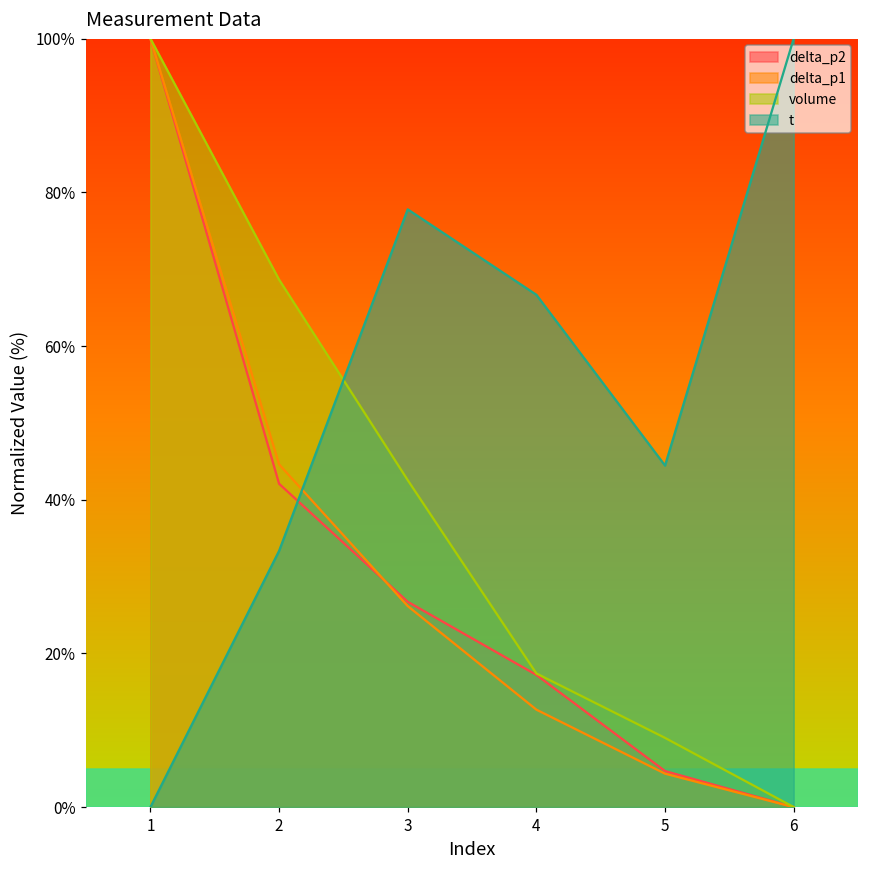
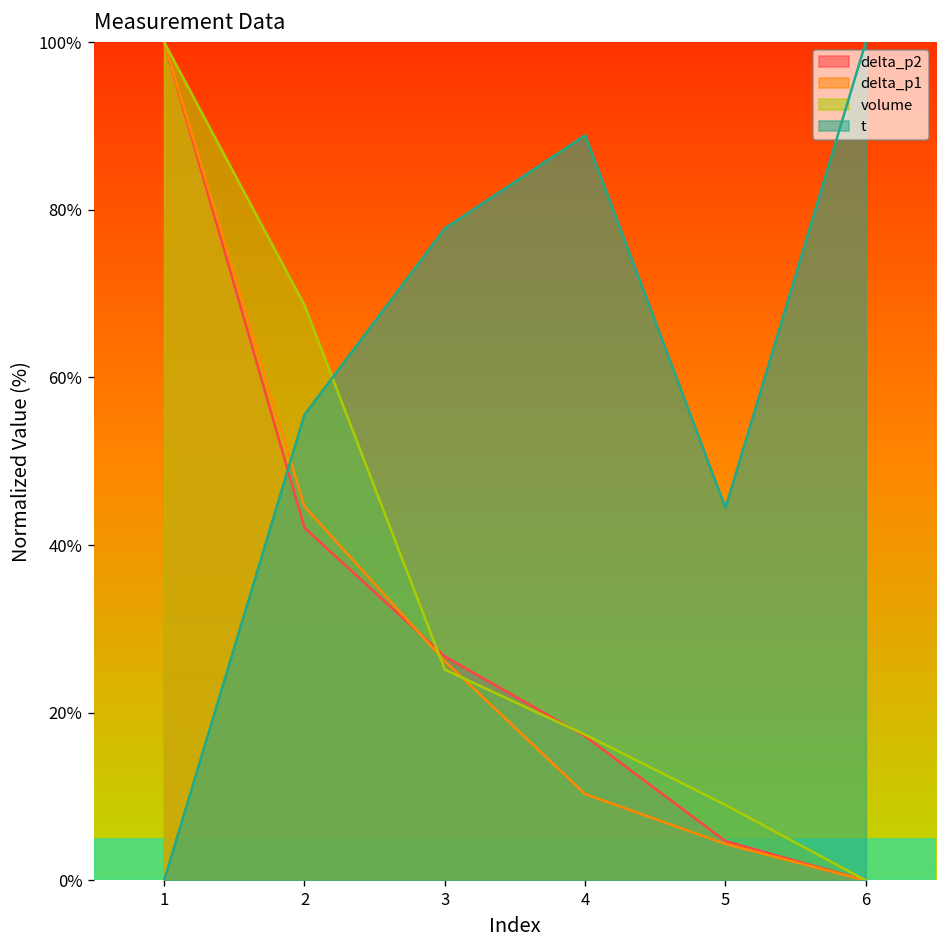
t, 2: 33% -> 56%
volume, 3: 43% -> 25%
delta_p1, 4: 13% -> 10%
t, 4: 67% -> 89%
